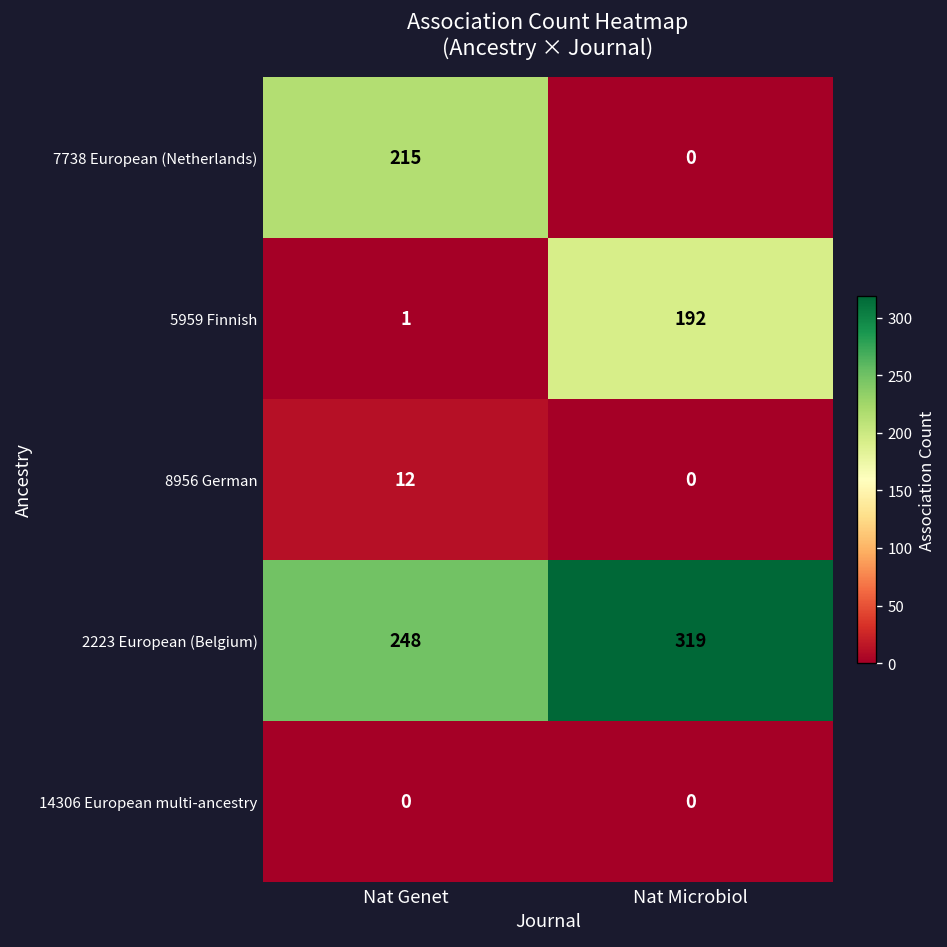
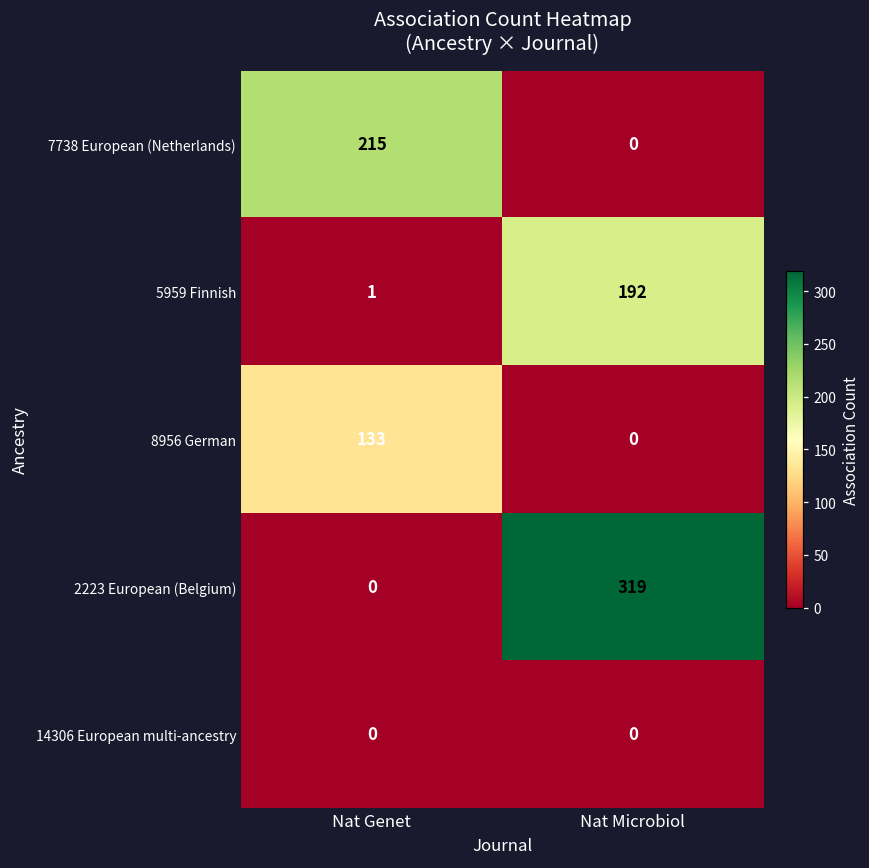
8956 German, Nat Genet: 12 -> 133
2223 European (Belgium), Nat Genet: 248 -> 0
